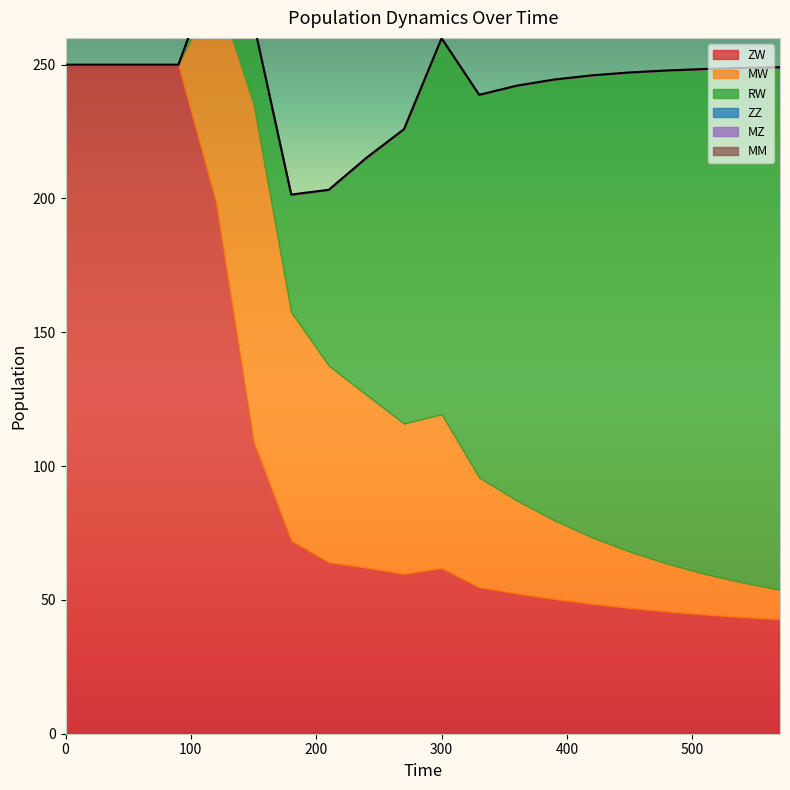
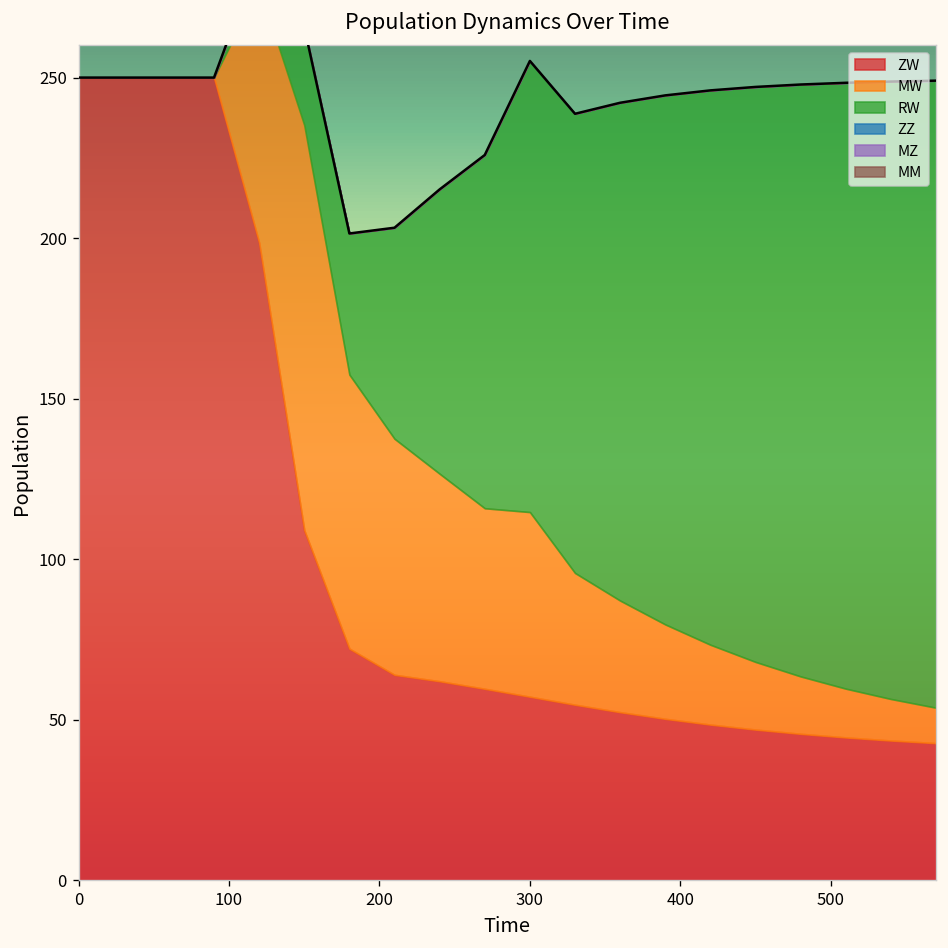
ZW, 300: 62 -> 57
